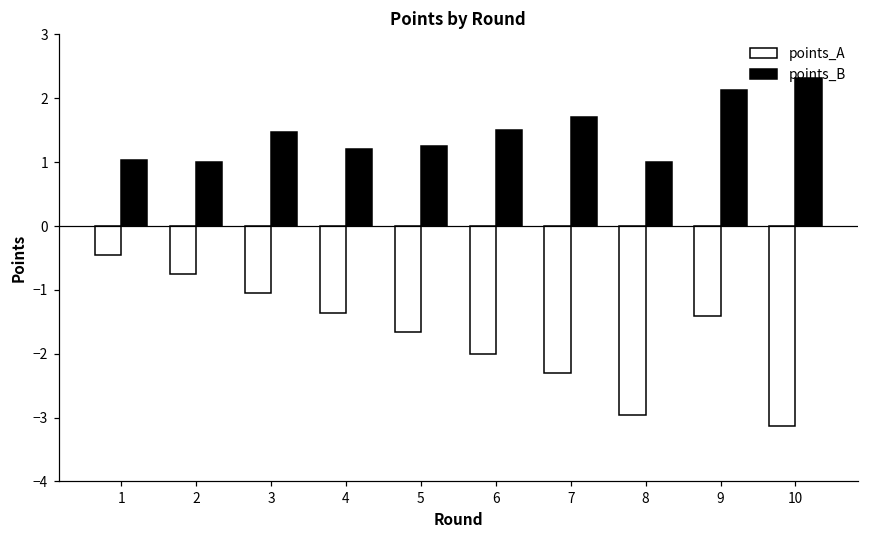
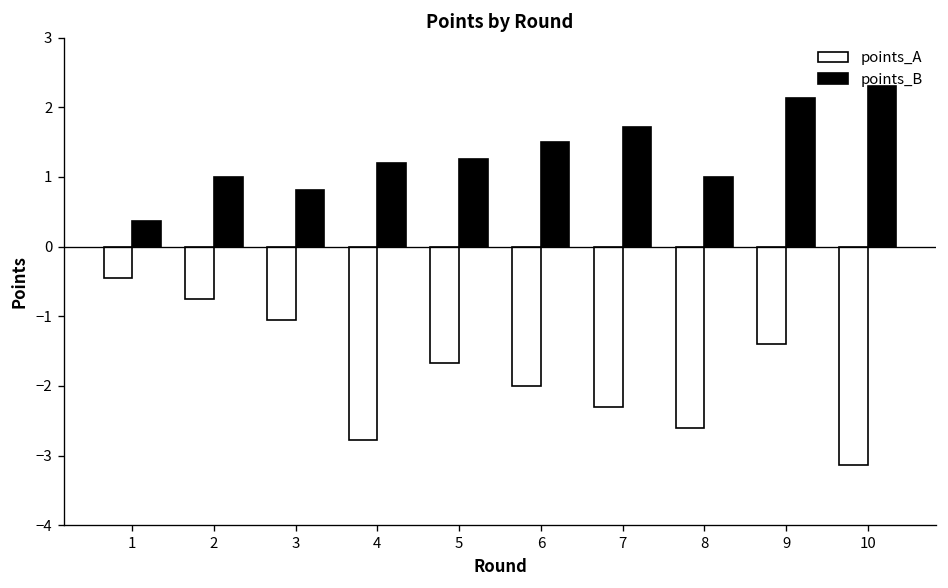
points_B, 1: 1.0 -> 0.4
points_B, 3: 1.5 -> 0.8
points_A, 4: -1.4 -> -2.8
points_A, 8: -3.0 -> -2.6
